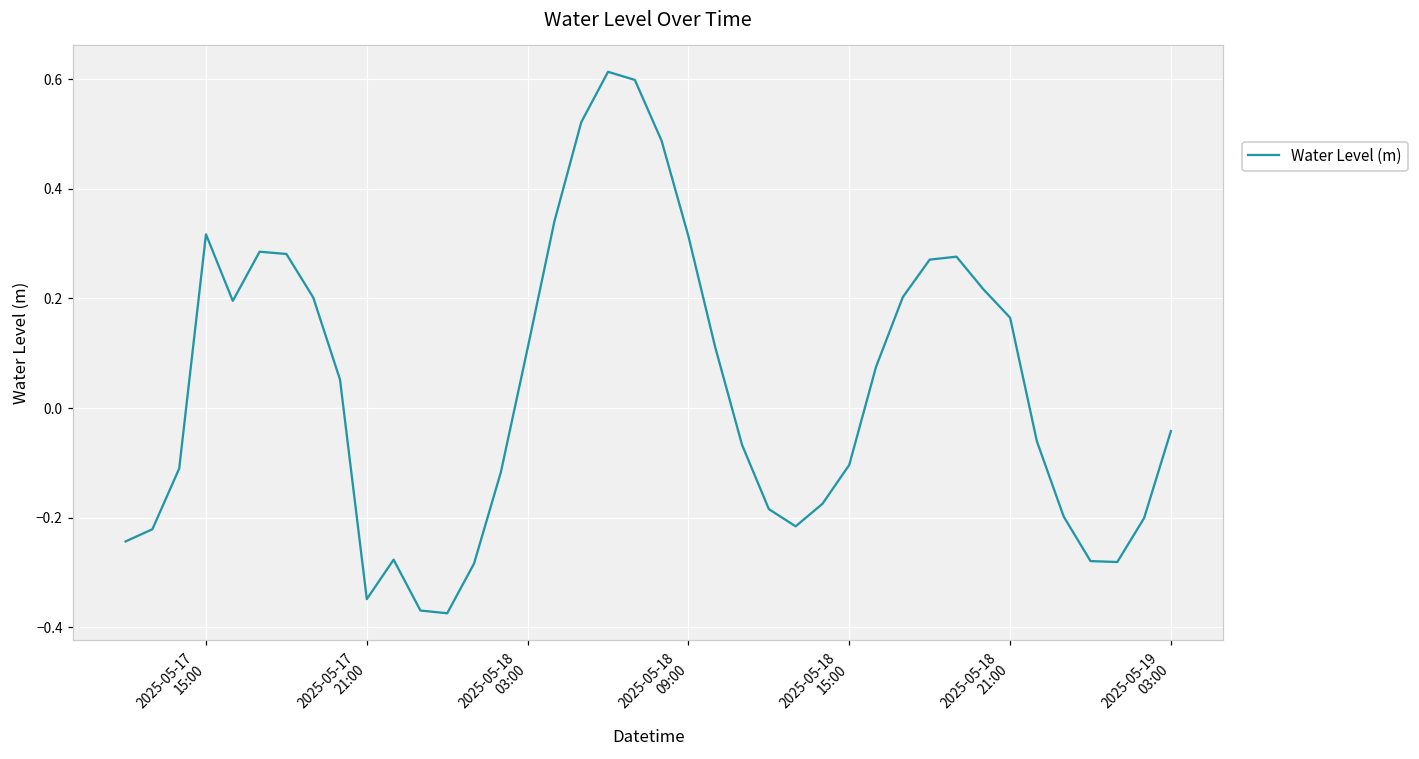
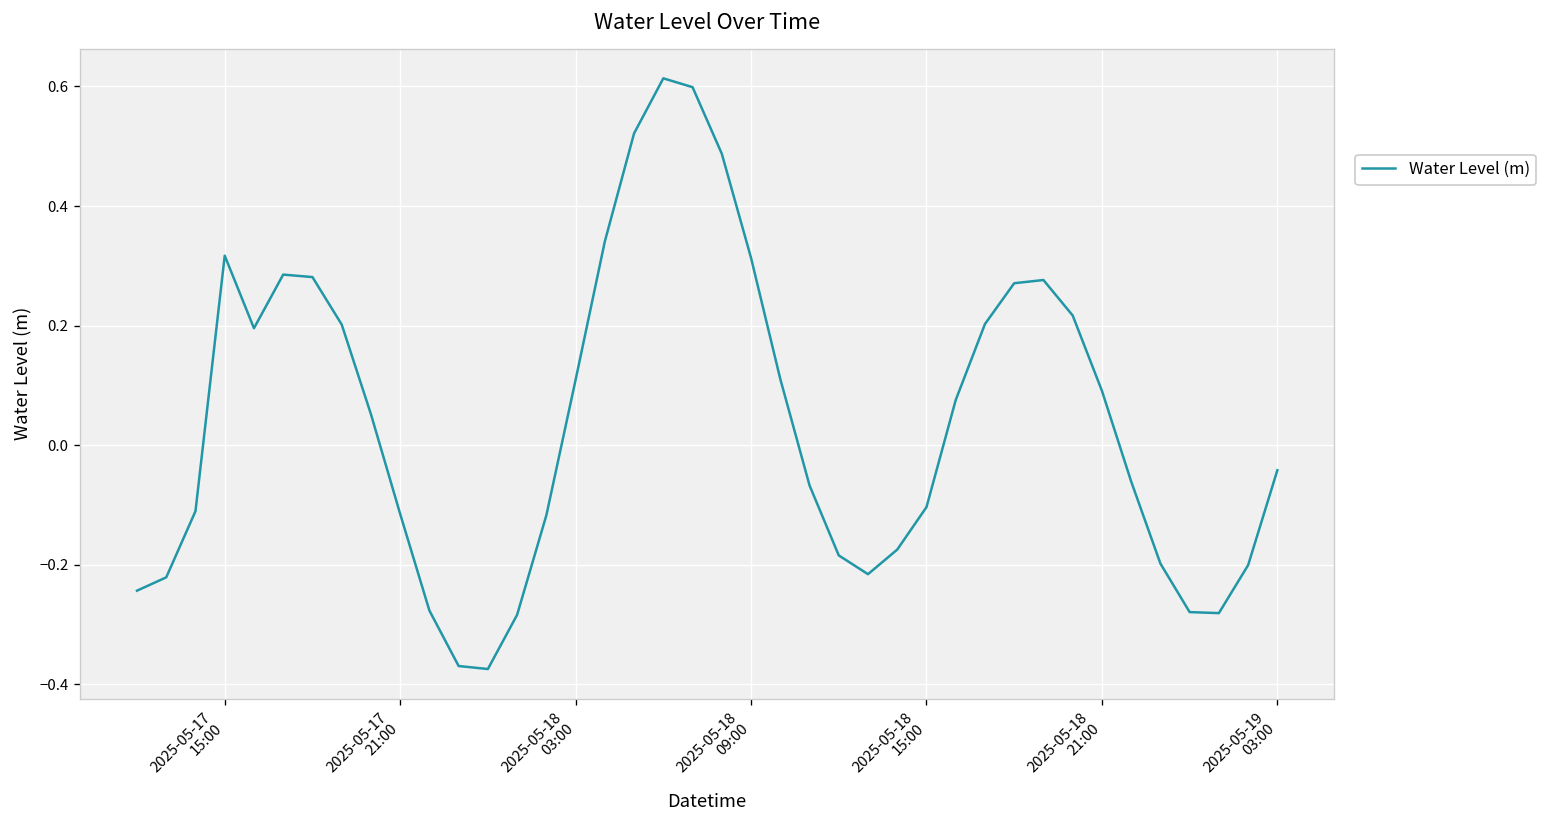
2025-05-17 21:00: -0.35 -> -0.11
2025-05-18 21:00: 0.17 -> 0.09
